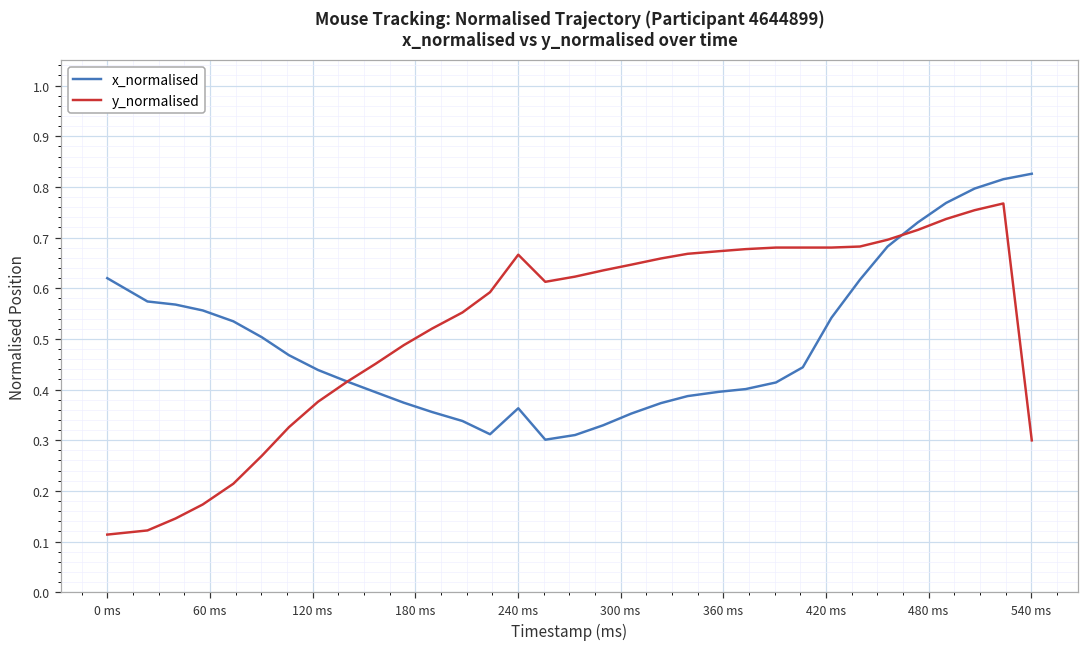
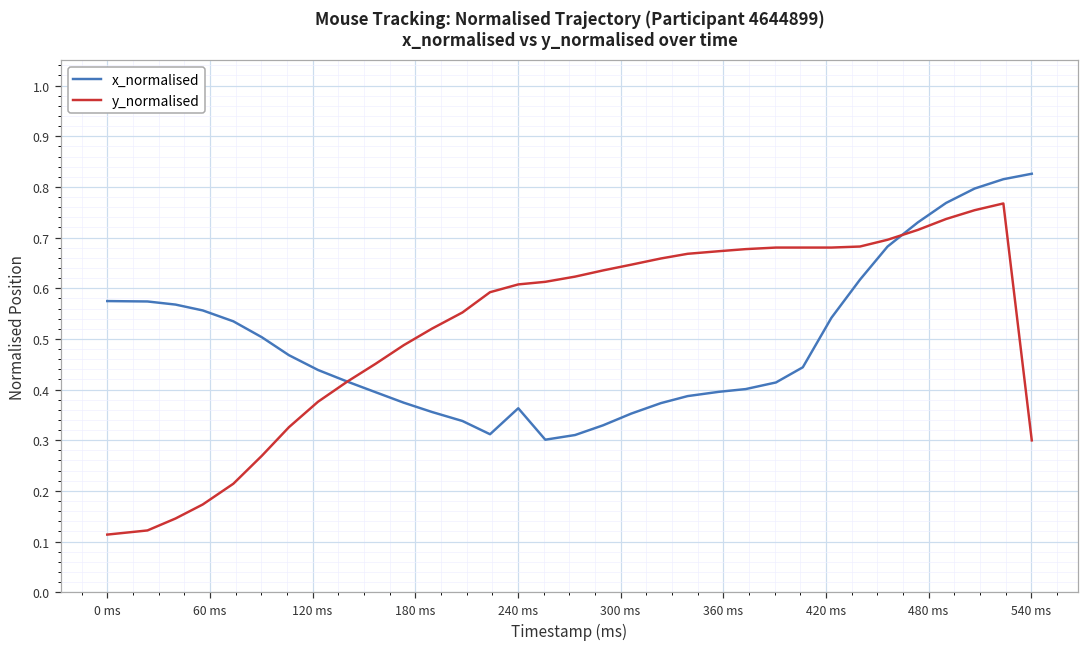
x_normalised, 0 ms: 0.62 -> 0.57
y_normalised, 240 ms: 0.67 -> 0.61
